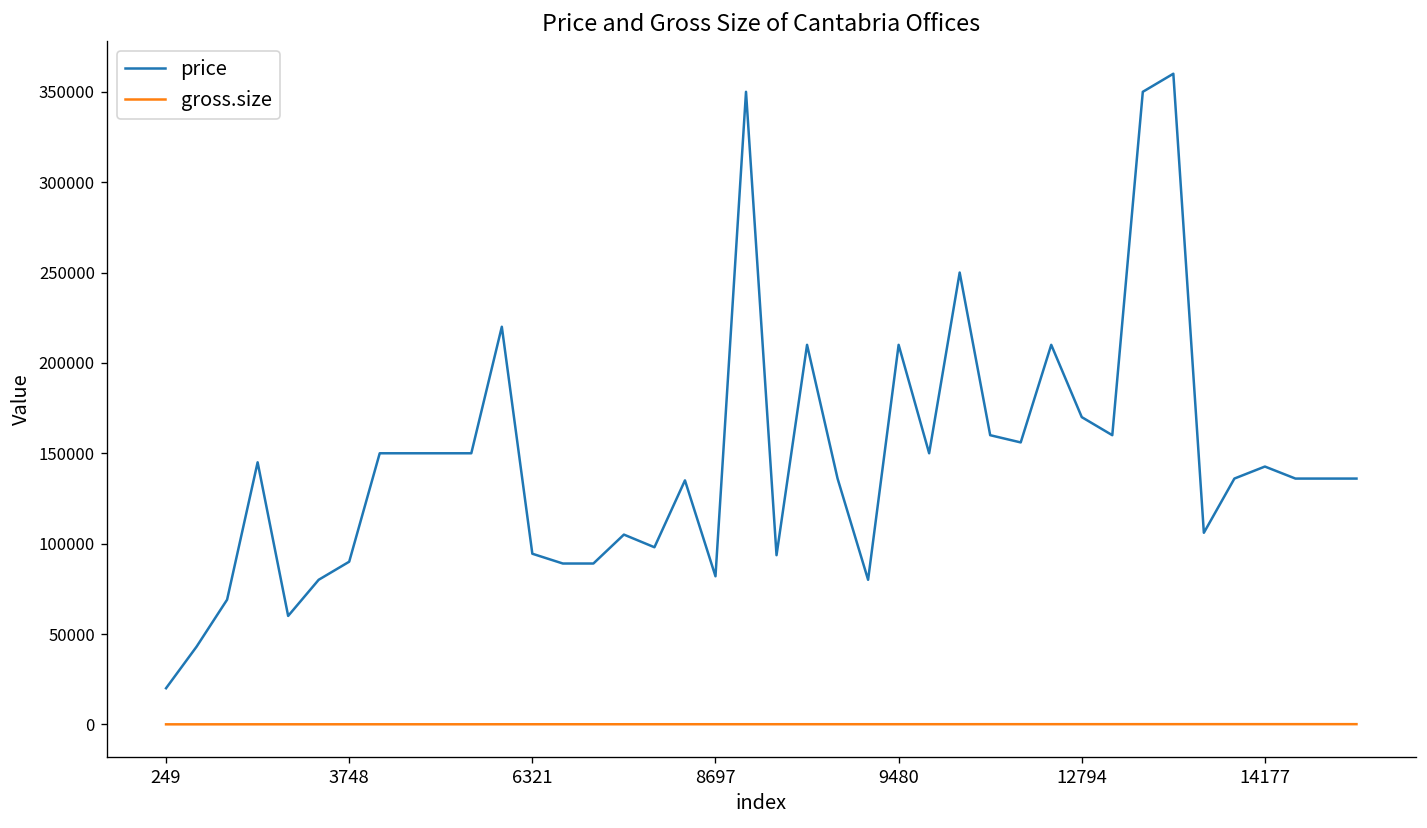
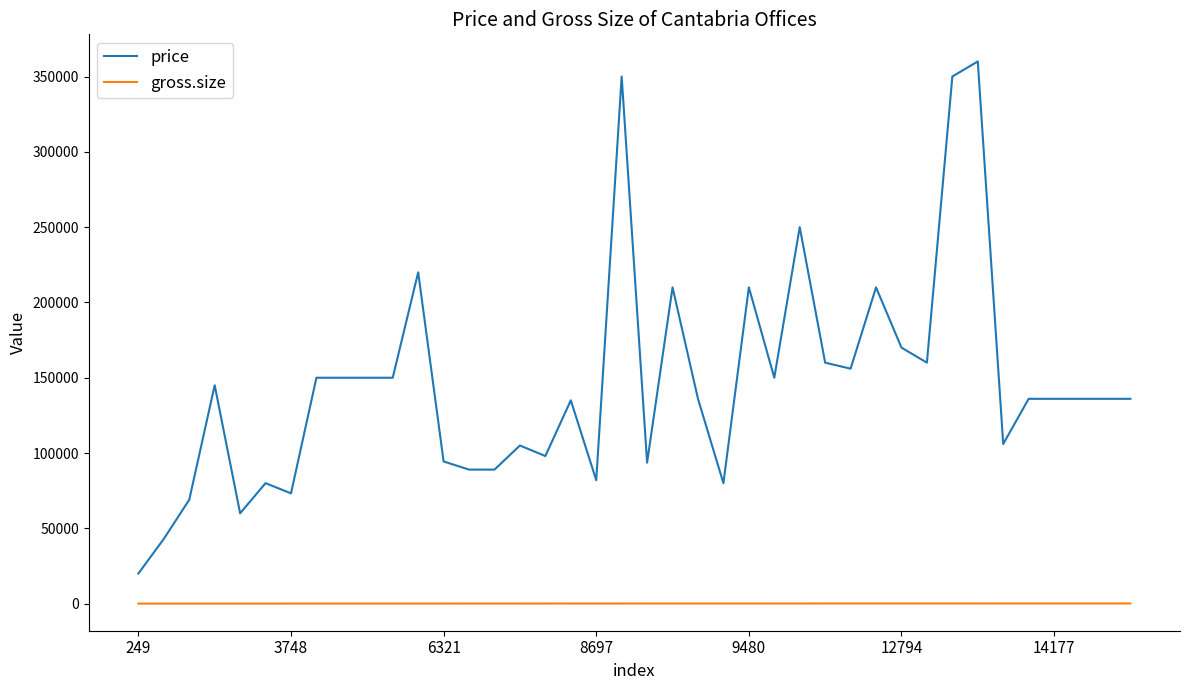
price, 3748: 90000 -> 73000
price, 14177: 143000 -> 136000
